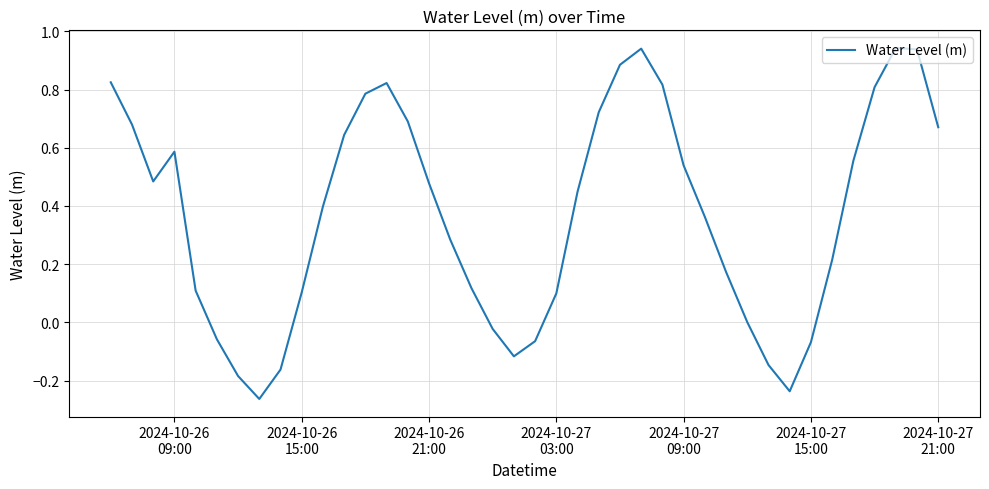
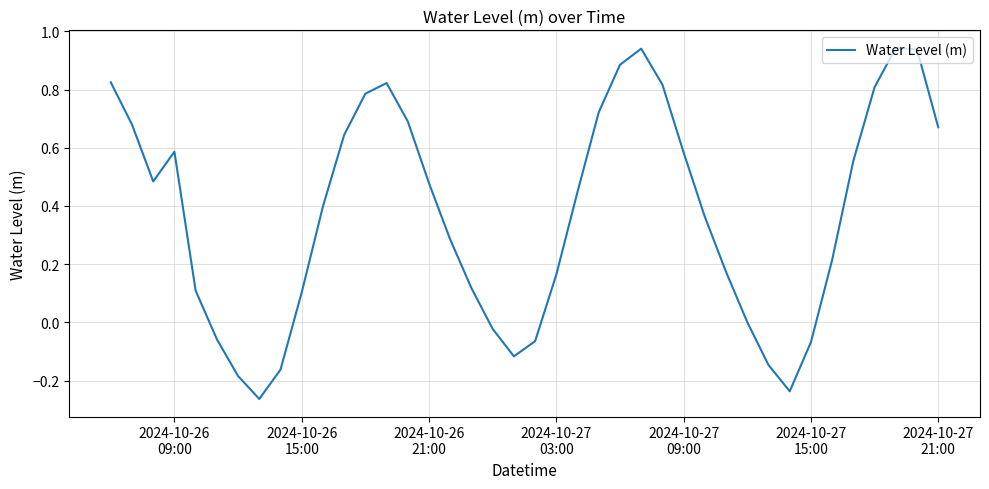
2024-10-27 03:00: 0.10 -> 0.16
2024-10-27 09:00: 0.54 -> 0.58
